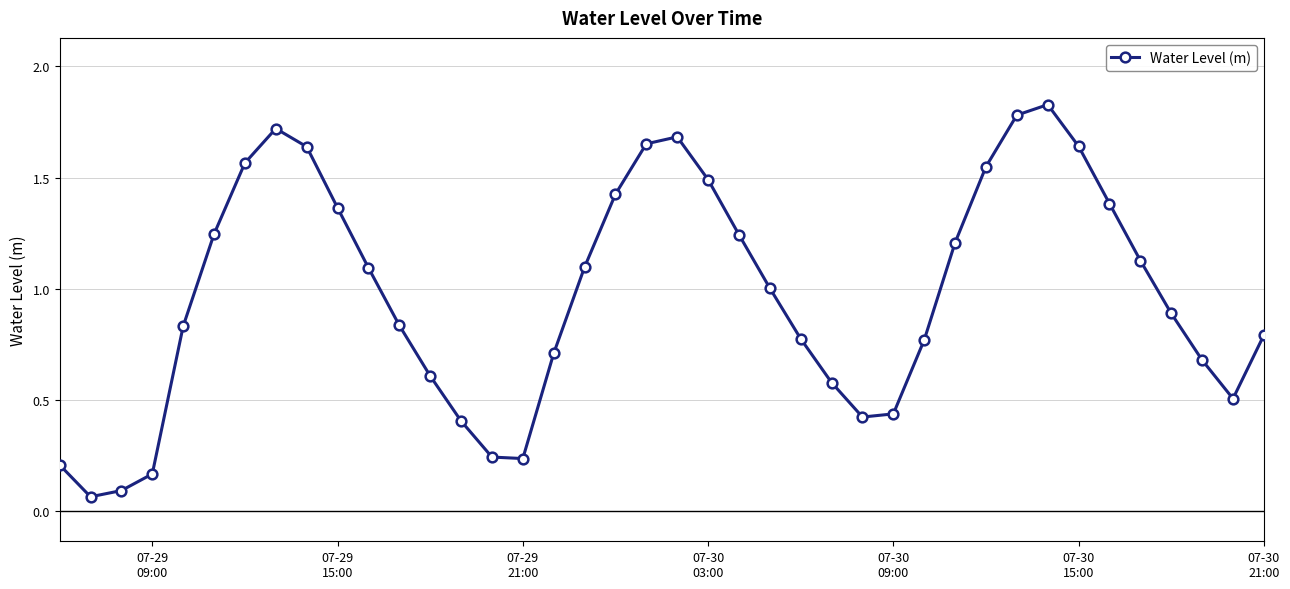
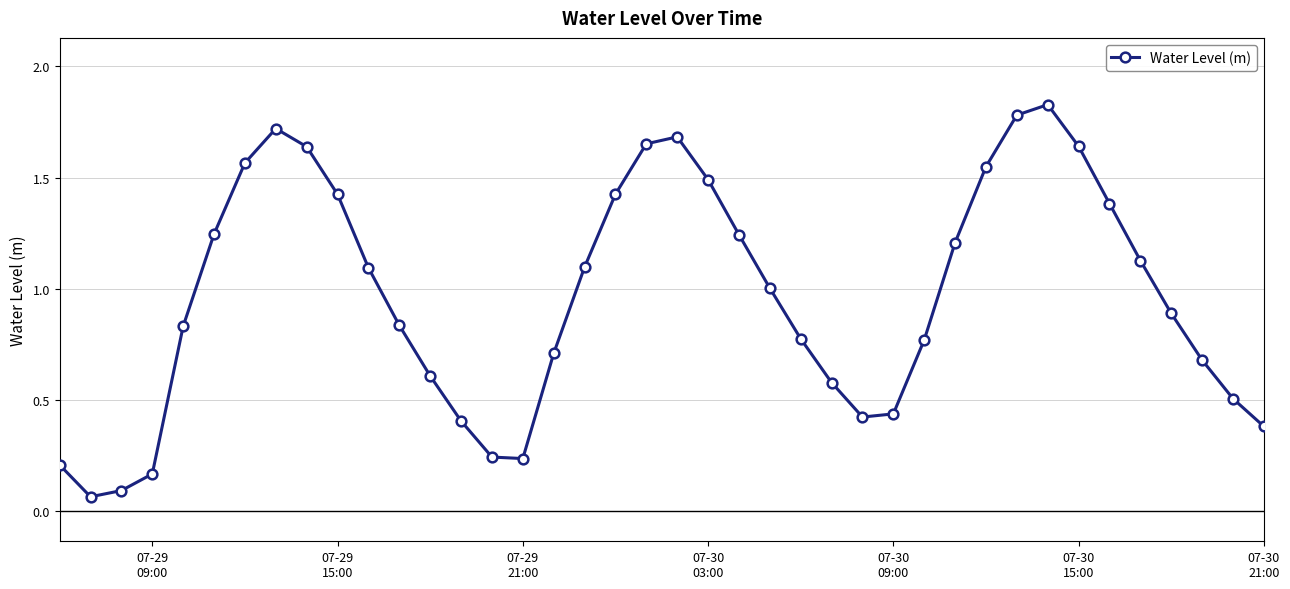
07-29 15:00: 1.36 -> 1.42
07-30 21:00: 0.79 -> 0.38
